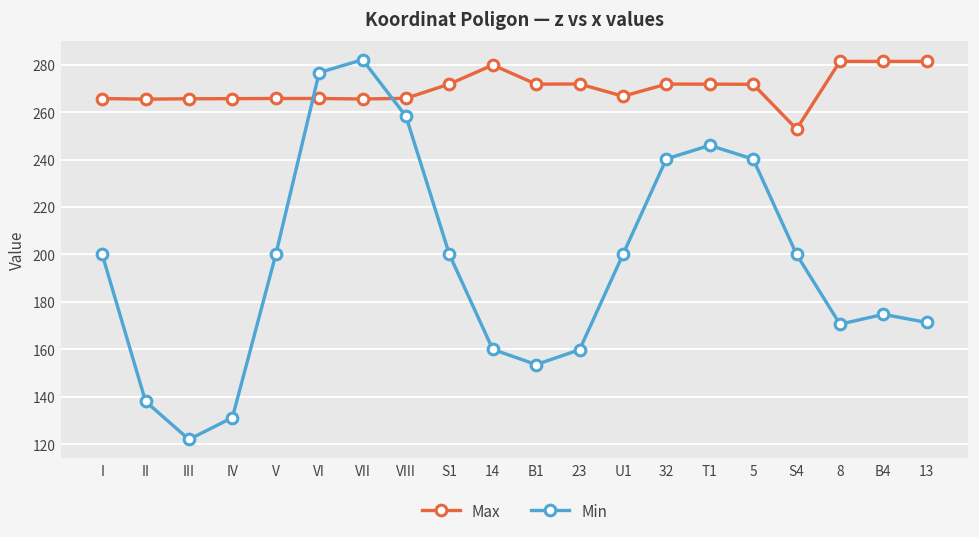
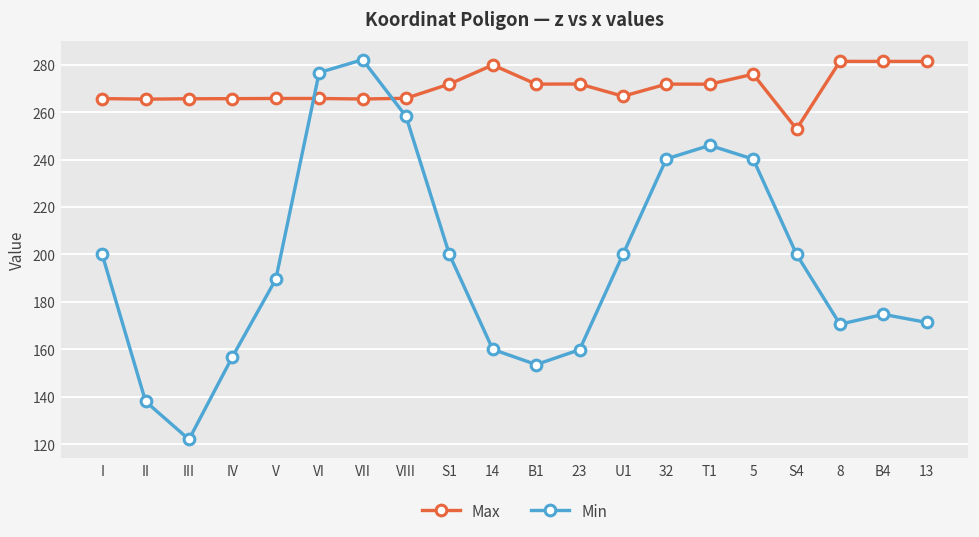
Min, IV: 131 -> 157
Min, V: 200 -> 190
Max, 5: 272 -> 276
